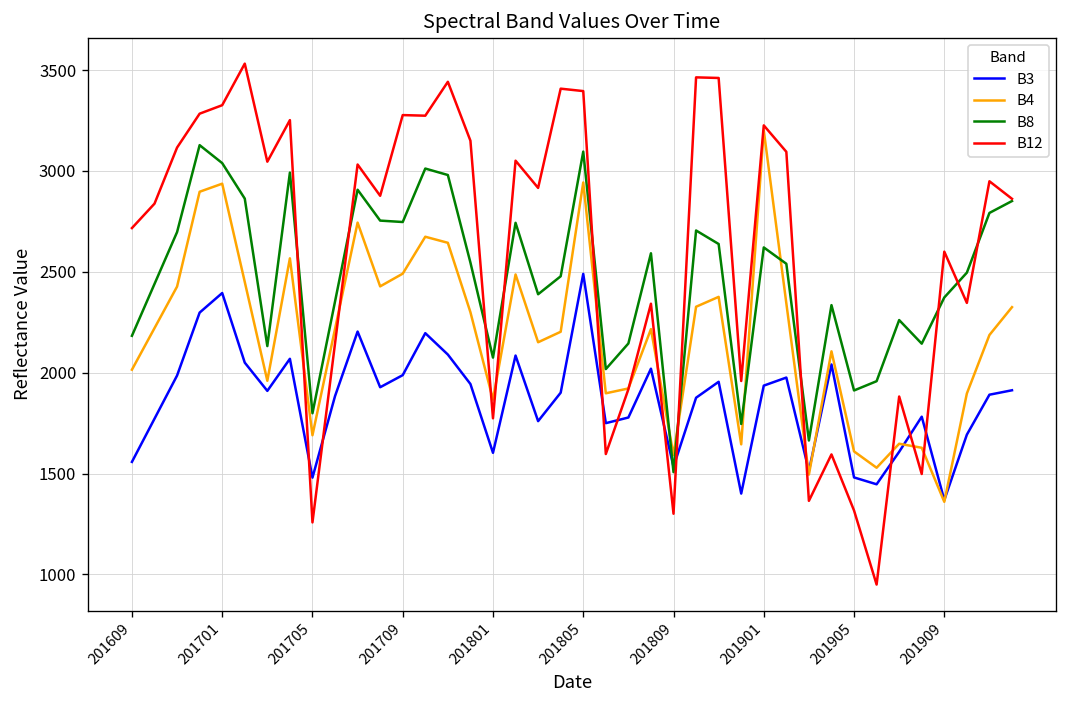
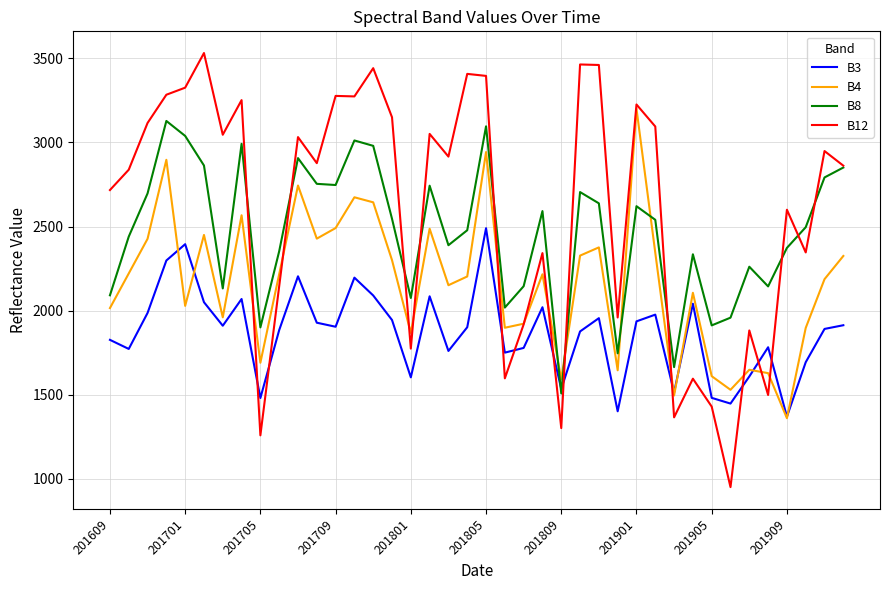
B3, 201609: 1560 -> 1830
B8, 201609: 2180 -> 2090
B4, 201701: 2940 -> 2030
B8, 201705: 1800 -> 1900
B3, 201709: 1990 -> 1900
B12, 201905: 1320 -> 1430
